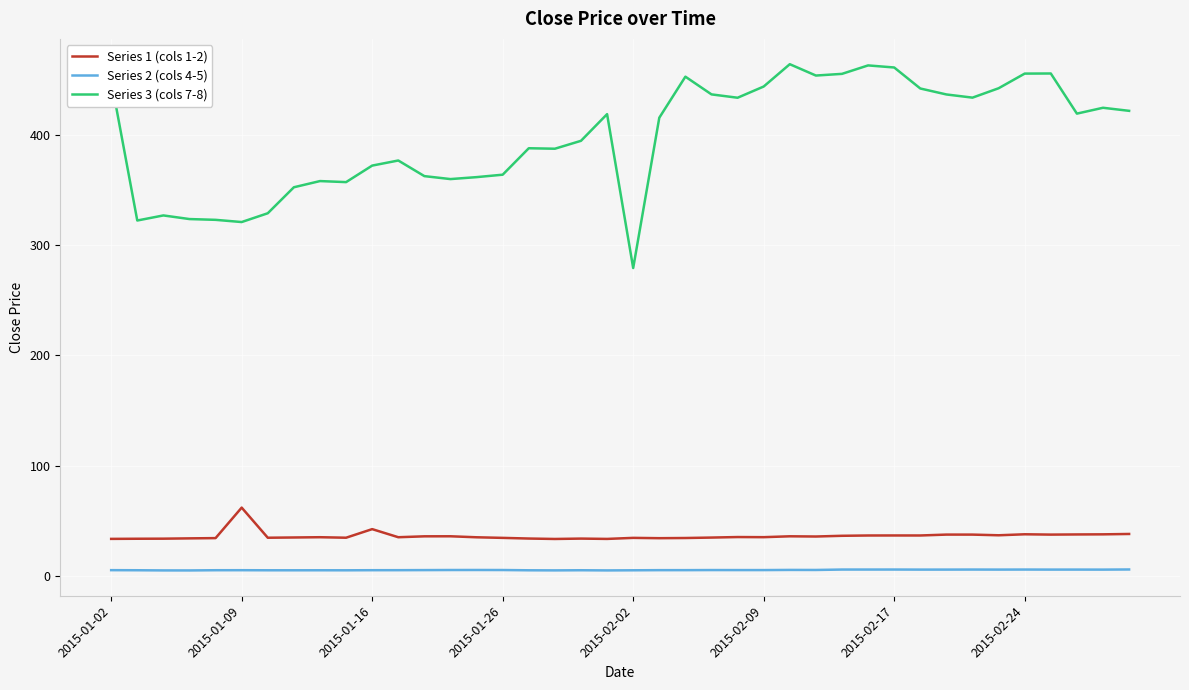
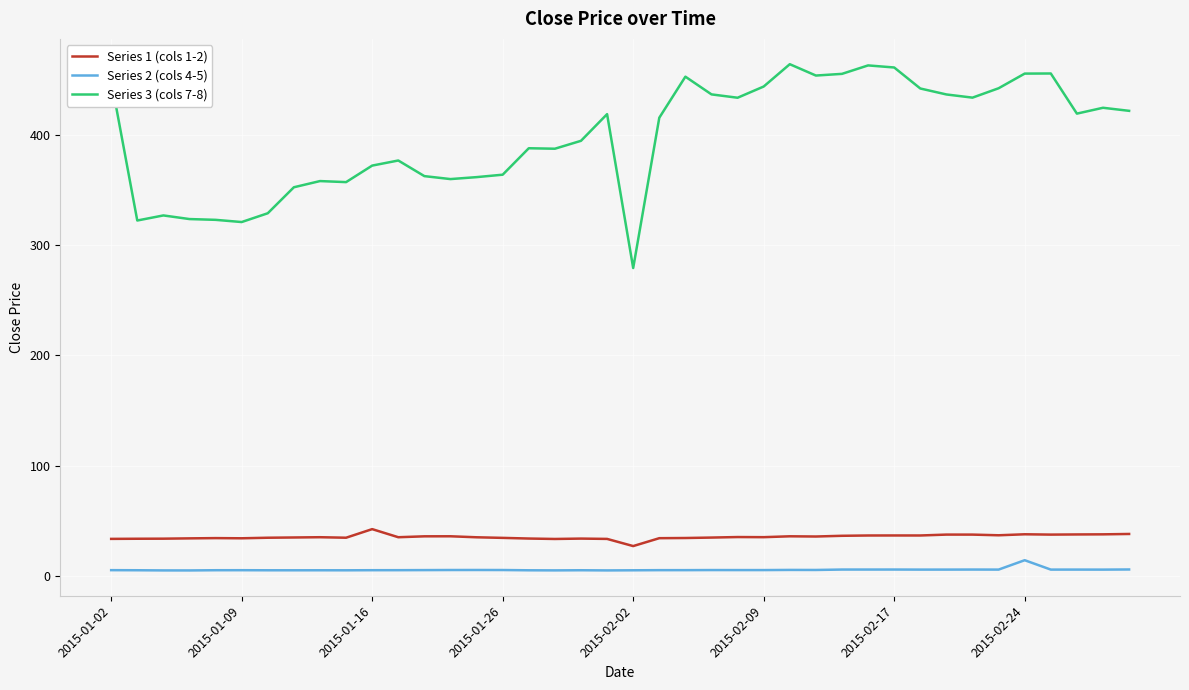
Series 1 (cols 1-2), 2015-01-09: 62 -> 34
Series 1 (cols 1-2), 2015-02-02: 34 -> 27
Series 2 (cols 4-5), 2015-02-24: 6 -> 14
